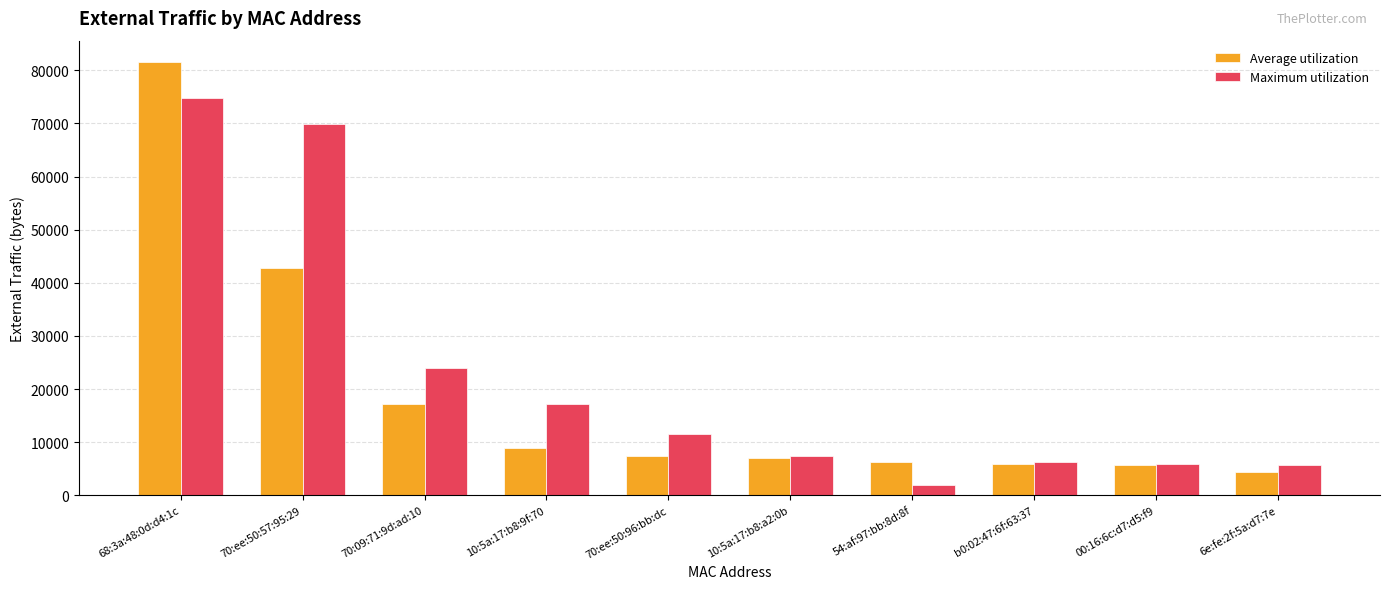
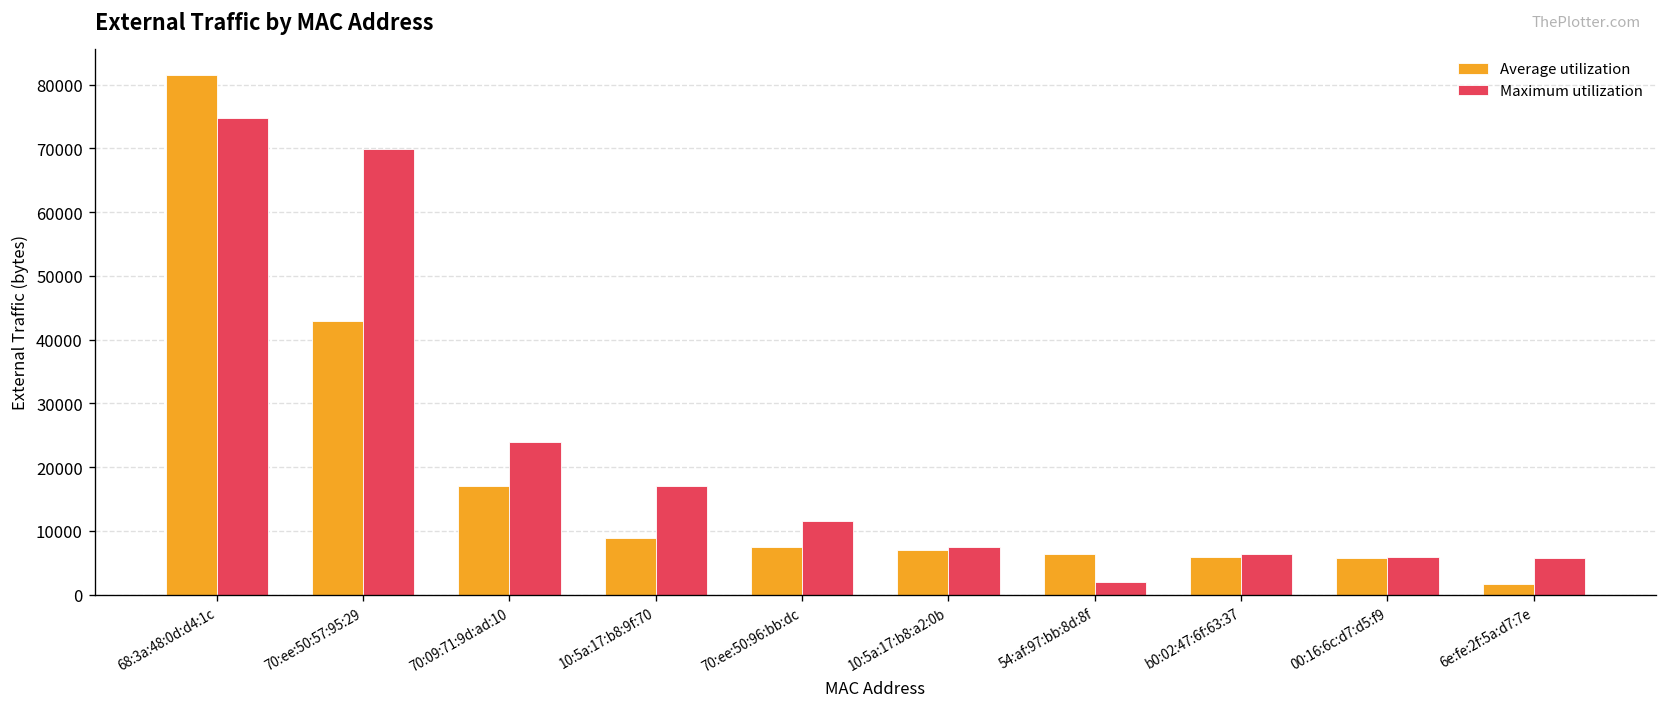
Average utilization, 6e:fe:2f:5a:d7:7e: 4000 -> 2000
